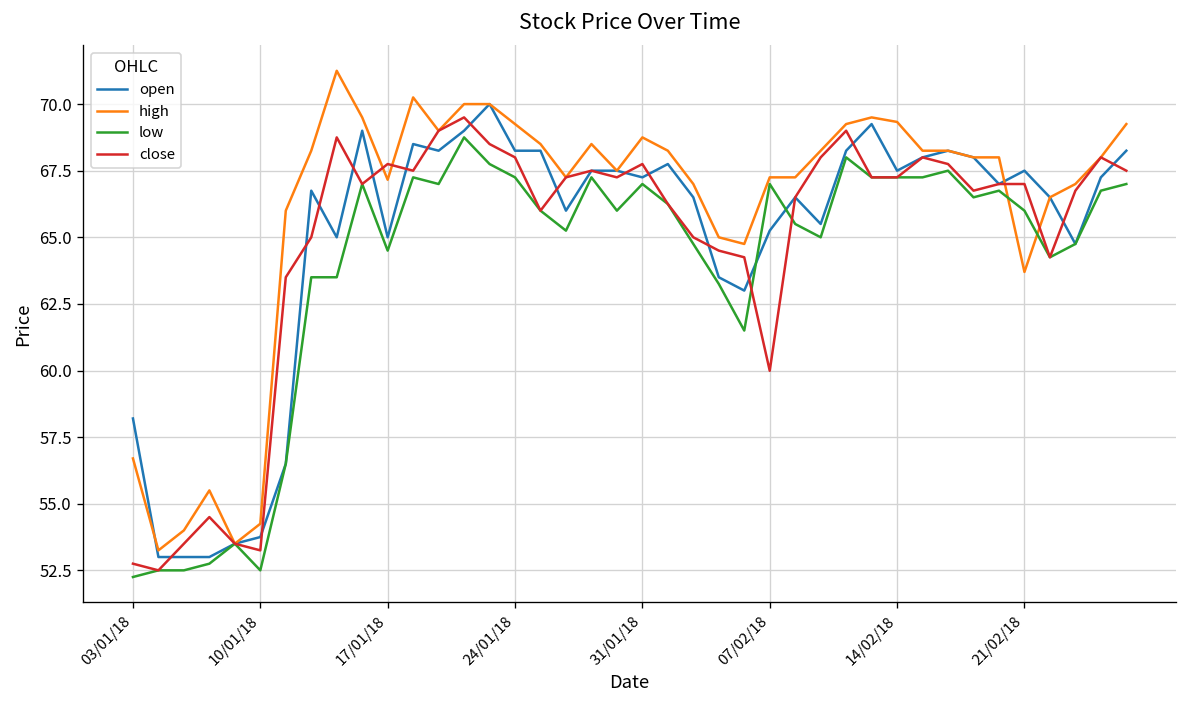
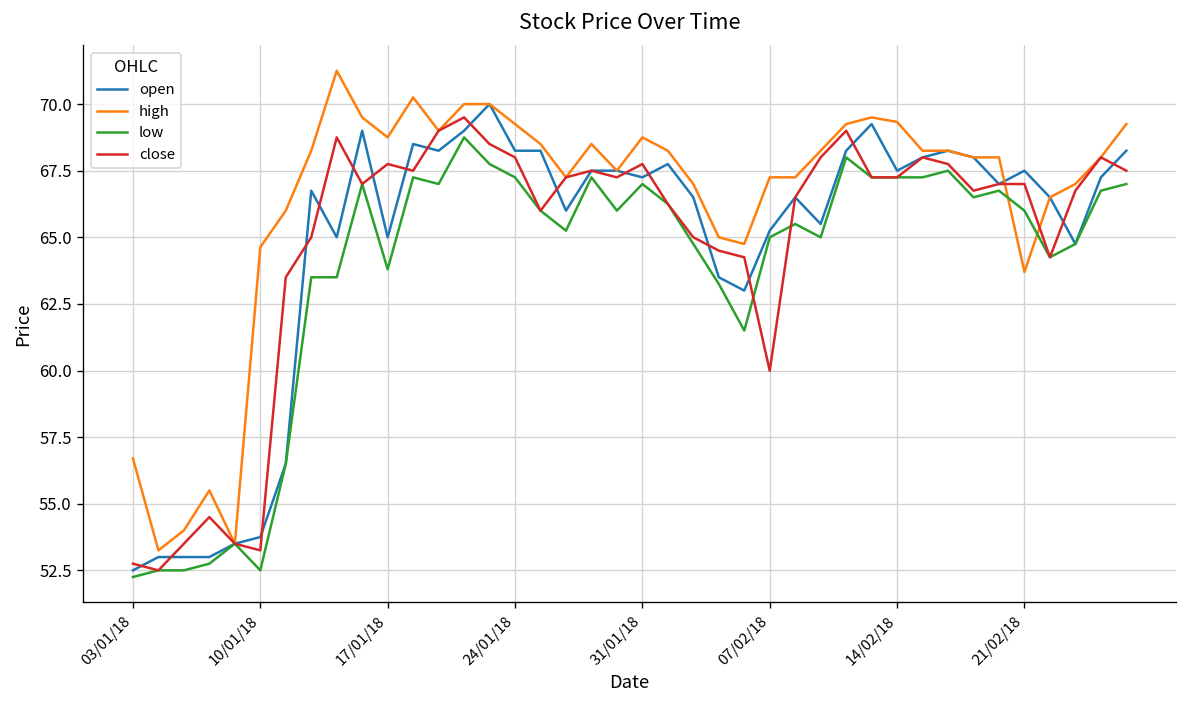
open, 03/01/18: 58.2 -> 52.5
high, 10/01/18: 54.3 -> 64.6
high, 17/01/18: 67.2 -> 68.8
low, 17/01/18: 64.5 -> 63.8
low, 07/02/18: 67 -> 65
